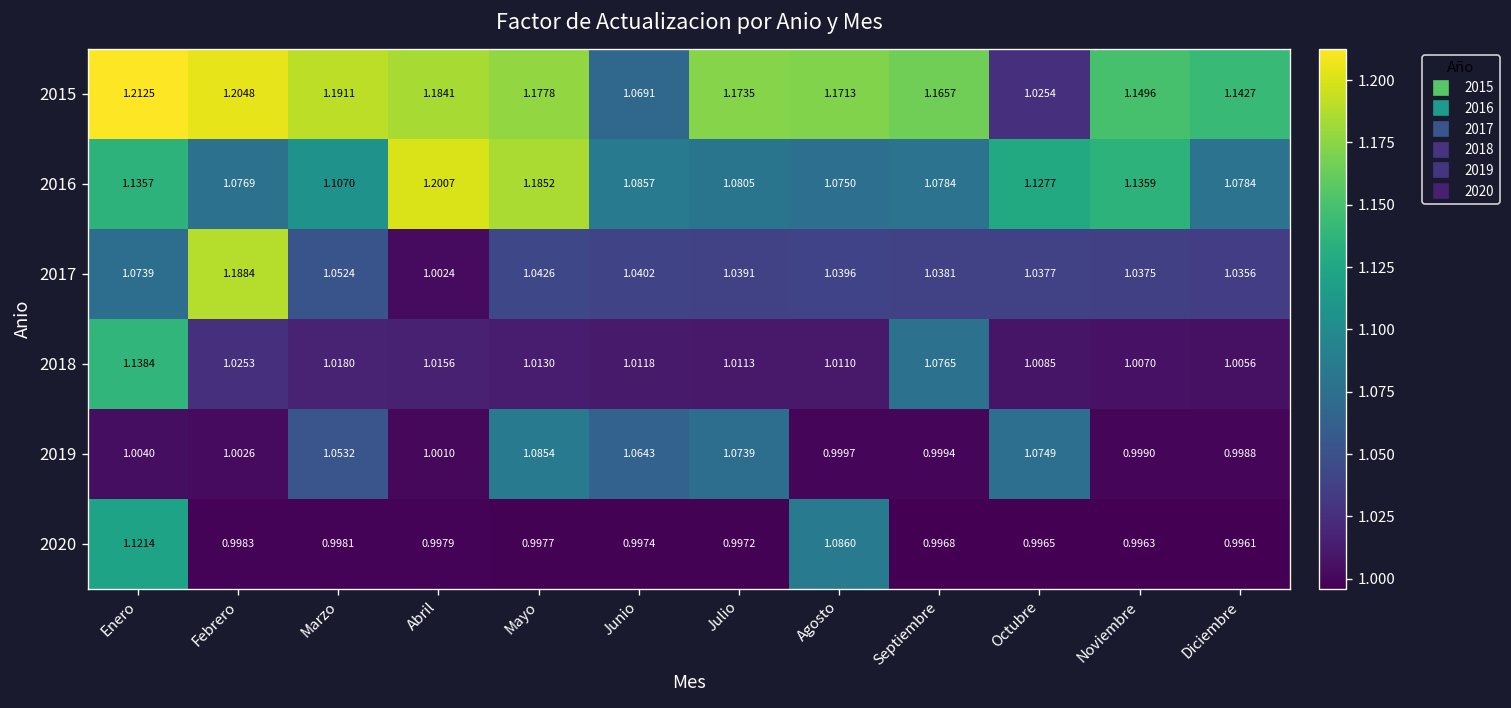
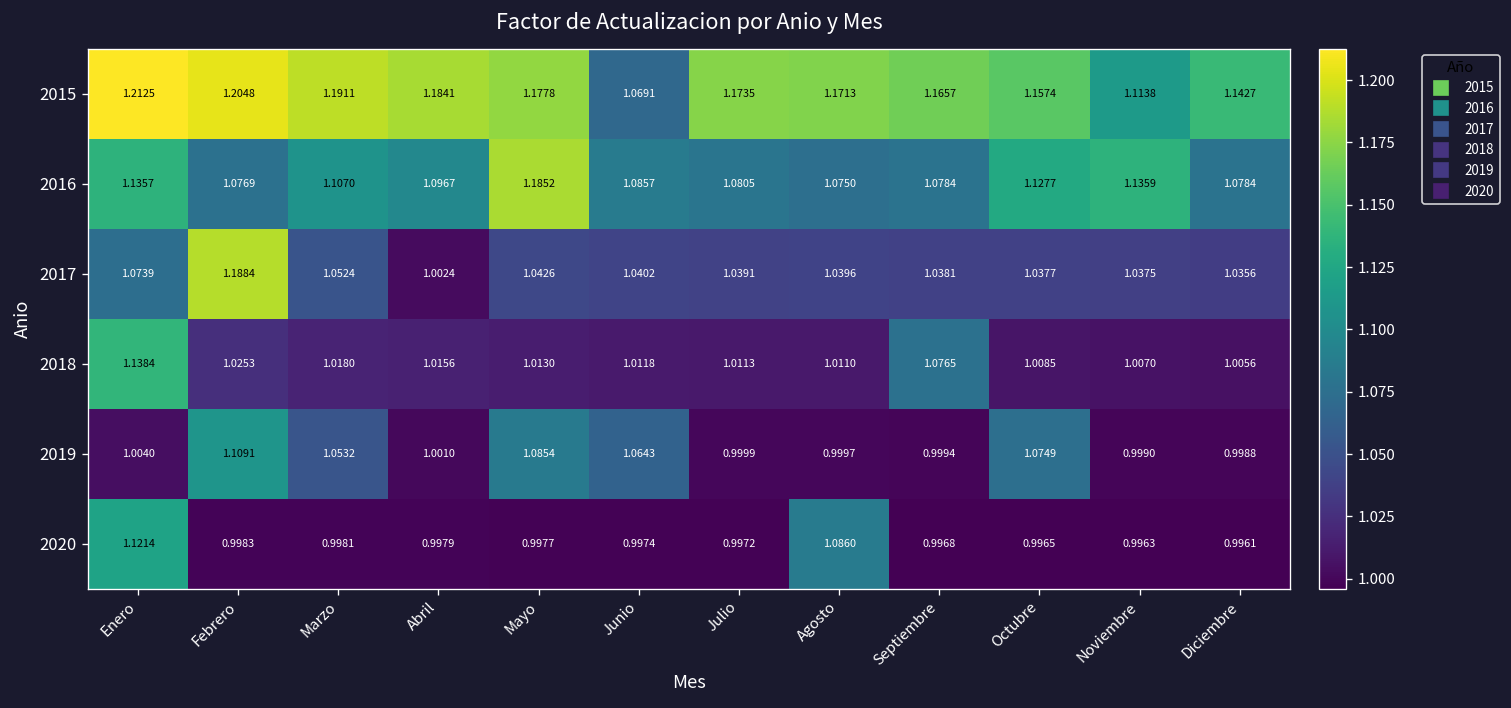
2015, Octubre: 1.0254 -> 1.1574
2015, Noviembre: 1.1496 -> 1.1138
2016, Abril: 1.2007 -> 1.0967
2019, Febrero: 1.0026 -> 1.1091
2019, Julio: 1.0739 -> 0.9999
